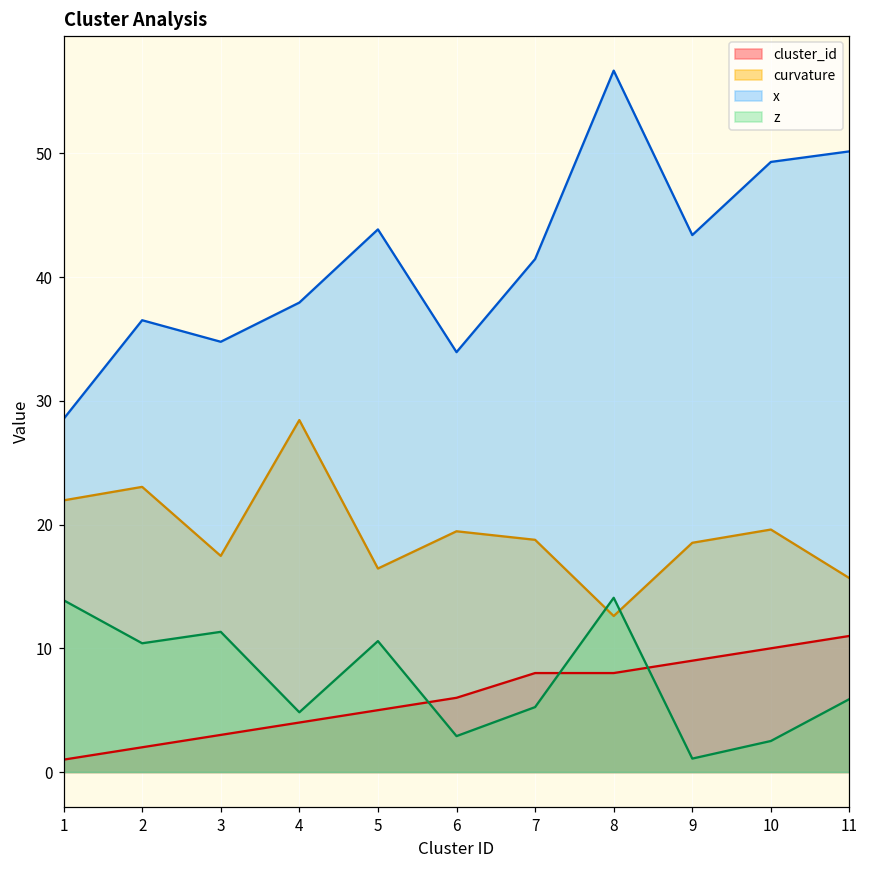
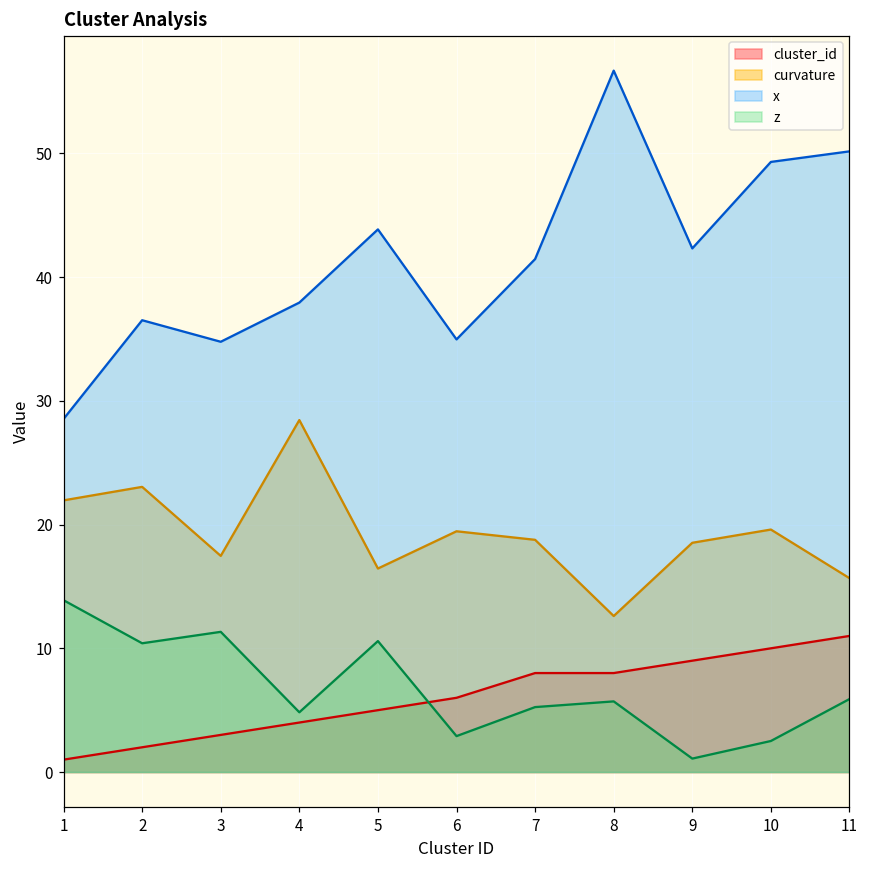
x, 6: 33.9 -> 35.0
z, 8: 14.1 -> 5.7
x, 9: 43.4 -> 42.3
